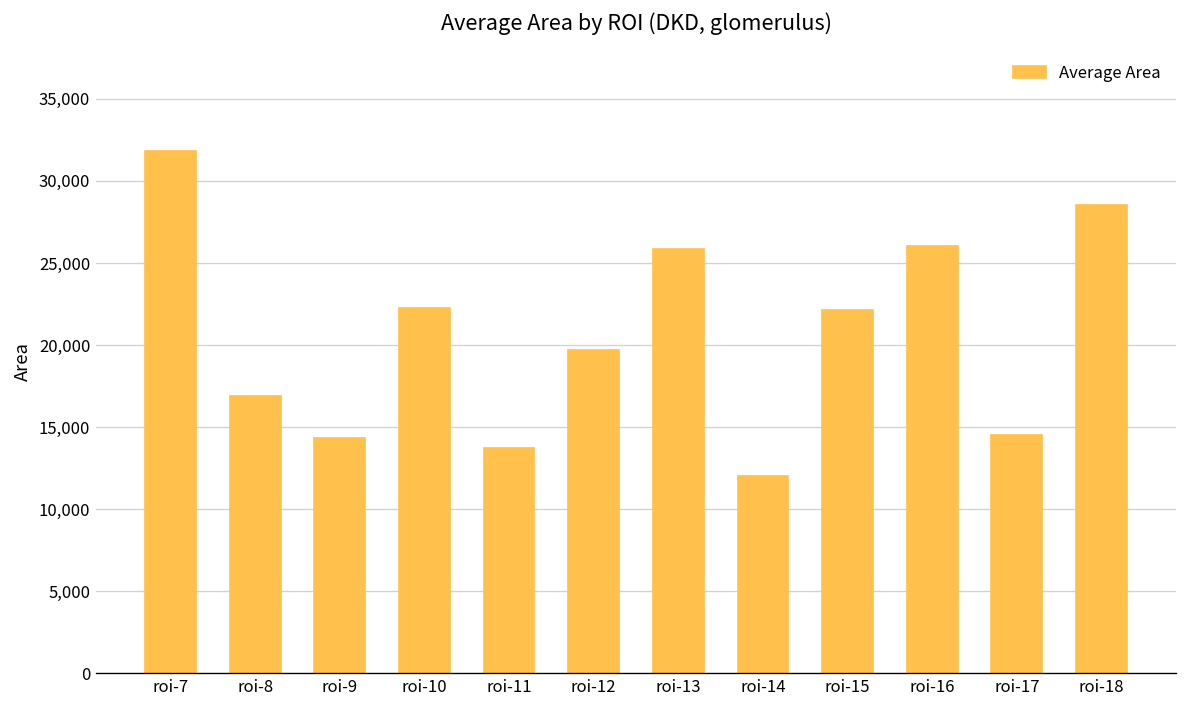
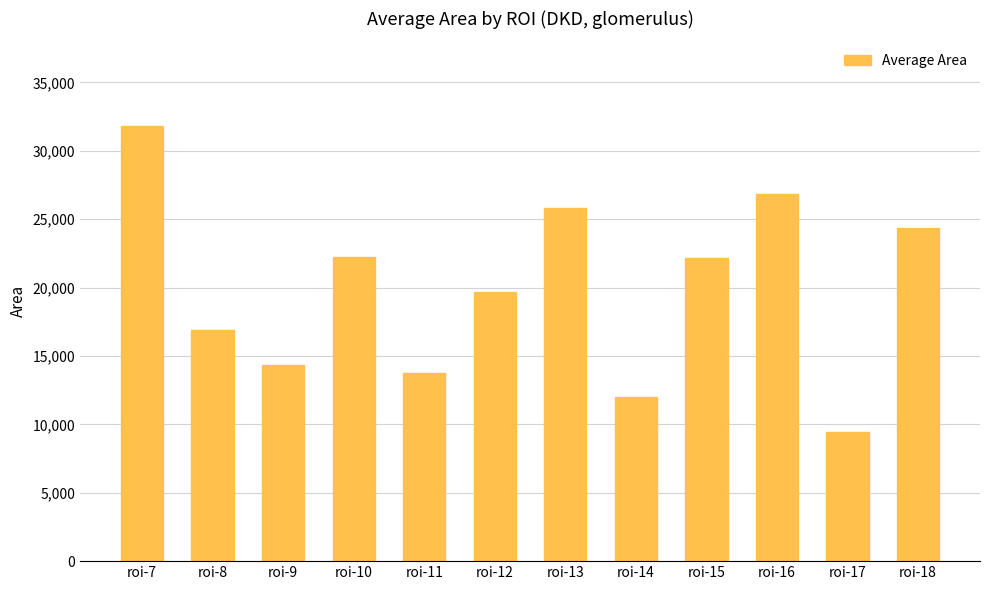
roi-16: 26,000 -> 26,900
roi-17: 14,500 -> 9,500
roi-18: 28,600 -> 24,300
